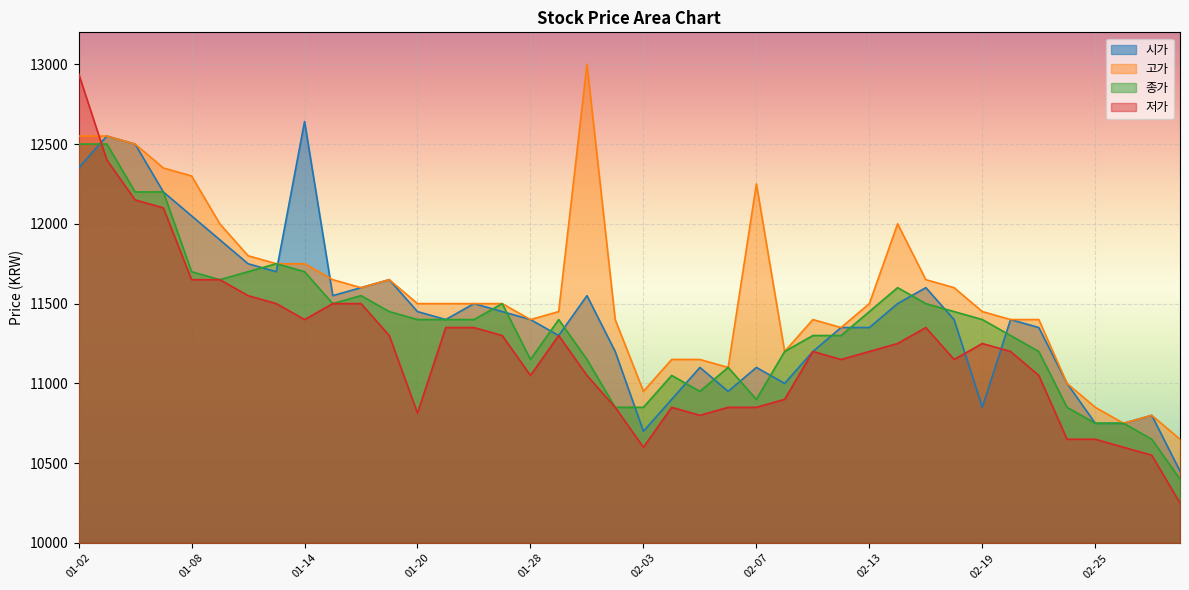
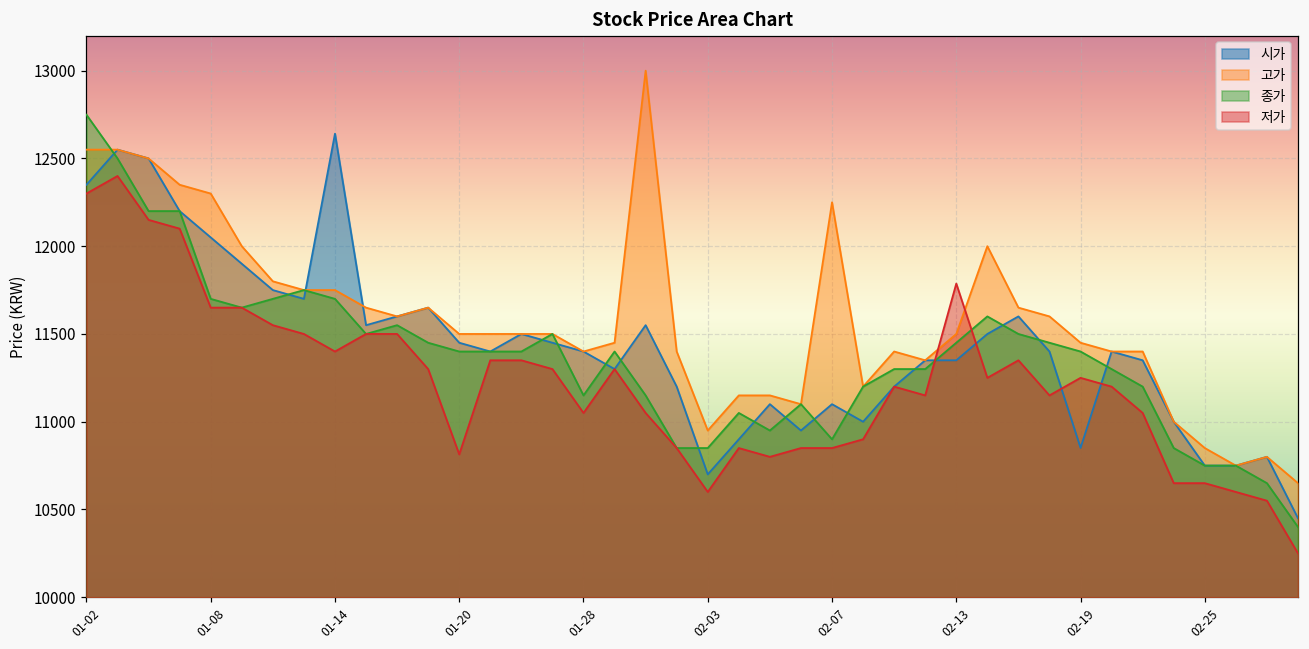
종가, 01-02: 12500 -> 12750
저가, 01-02: 12940 -> 12300
저가, 02-13: 11200 -> 11790
